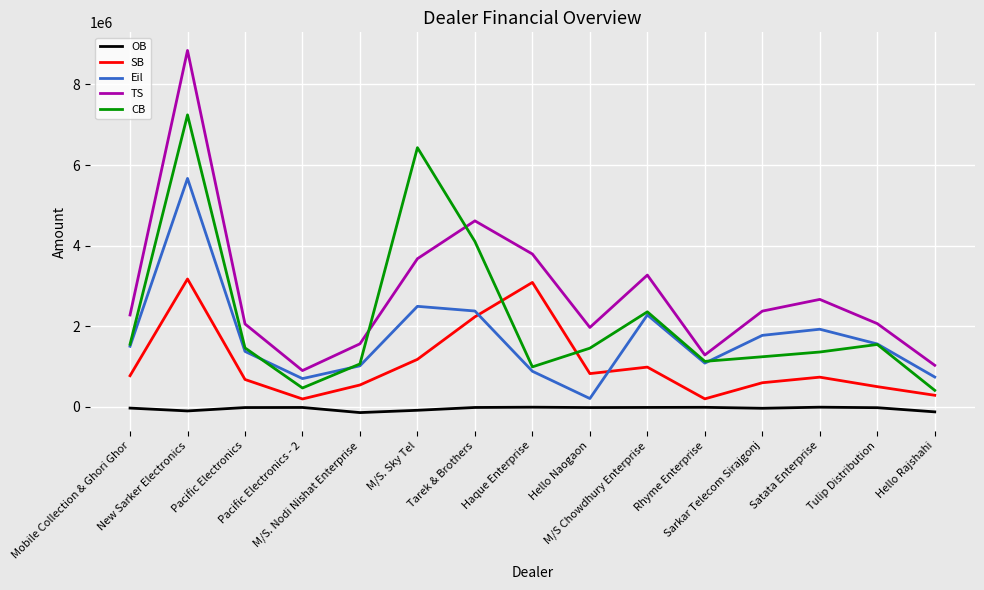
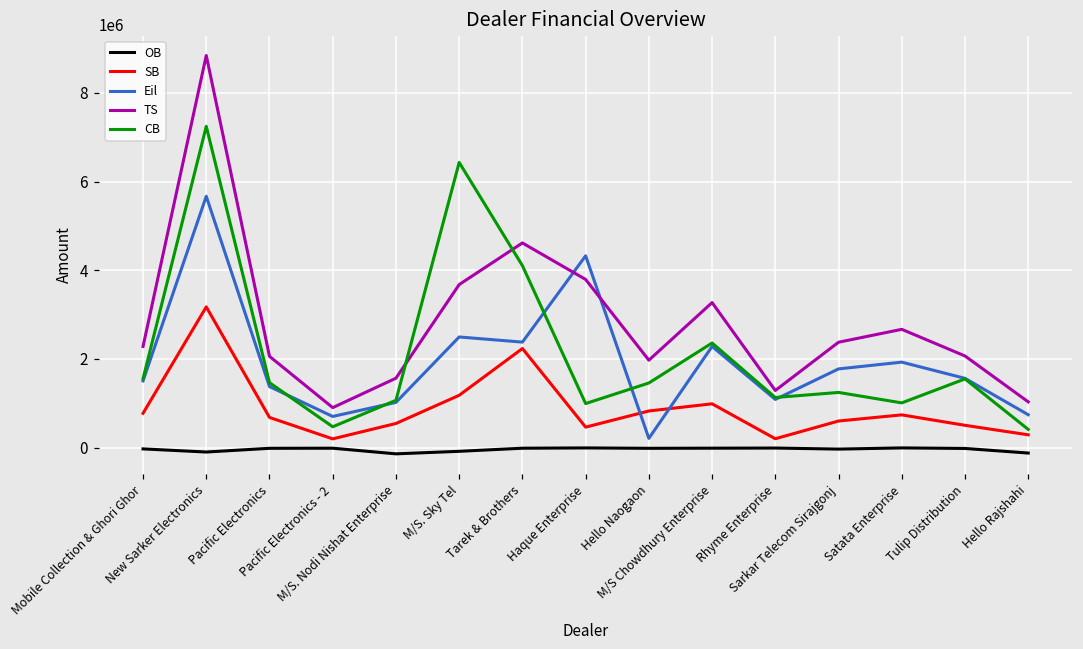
SB, Haque Enterprise: 3100000 -> 500000
Eil, Haque Enterprise: 900000 -> 4300000
CB, Satata Enterprise: 1400000 -> 1000000
